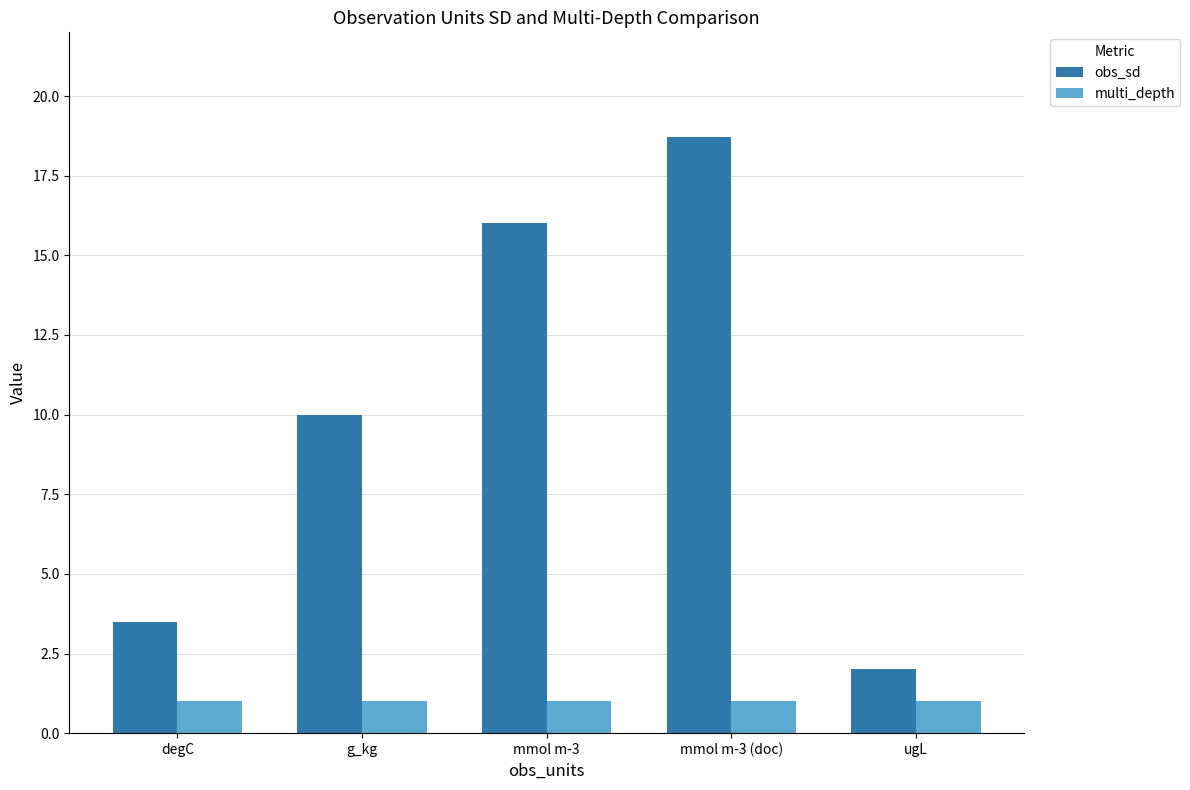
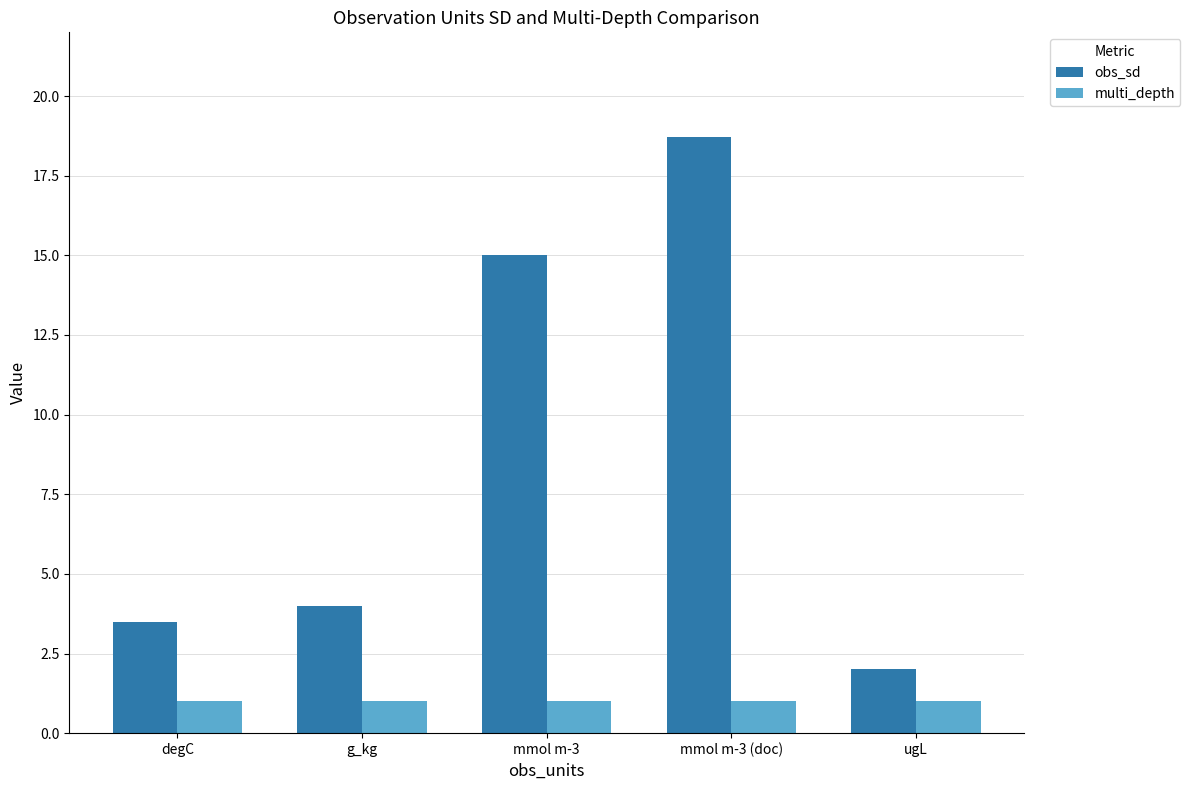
obs_sd, g_kg: 10 -> 4
obs_sd, mmol m-3: 16 -> 15
